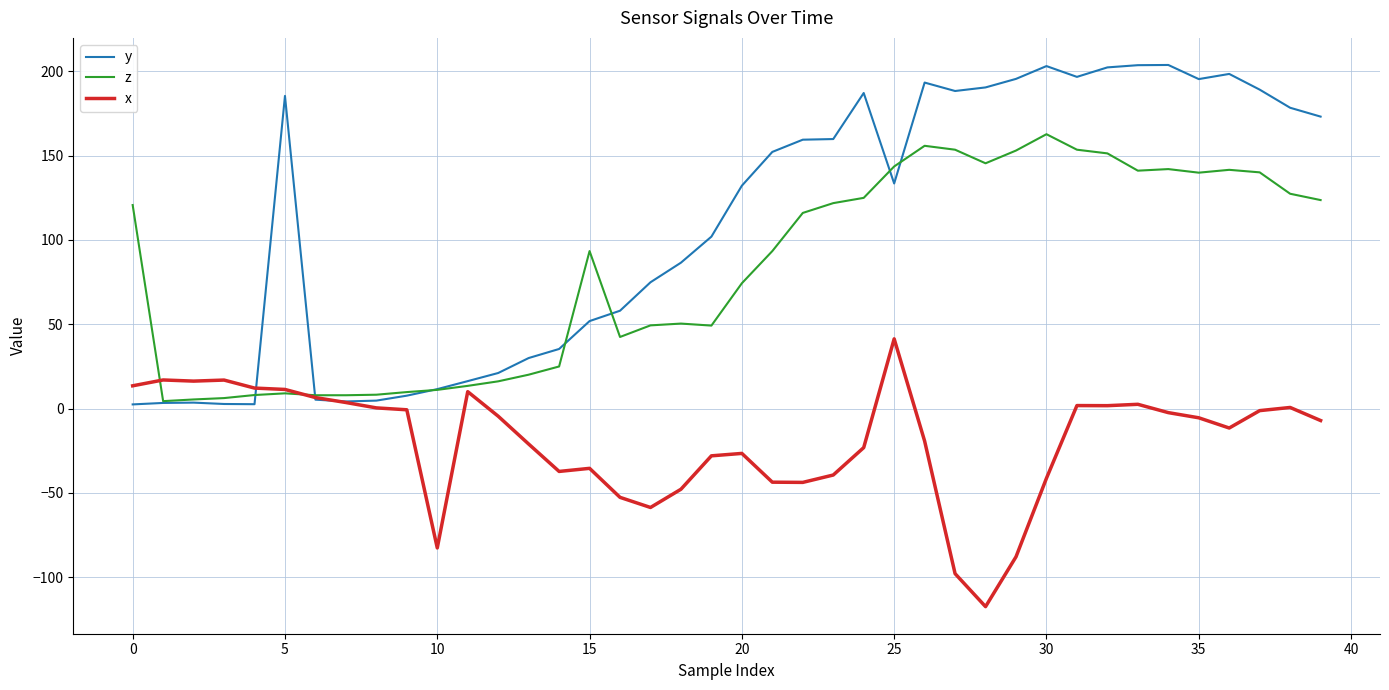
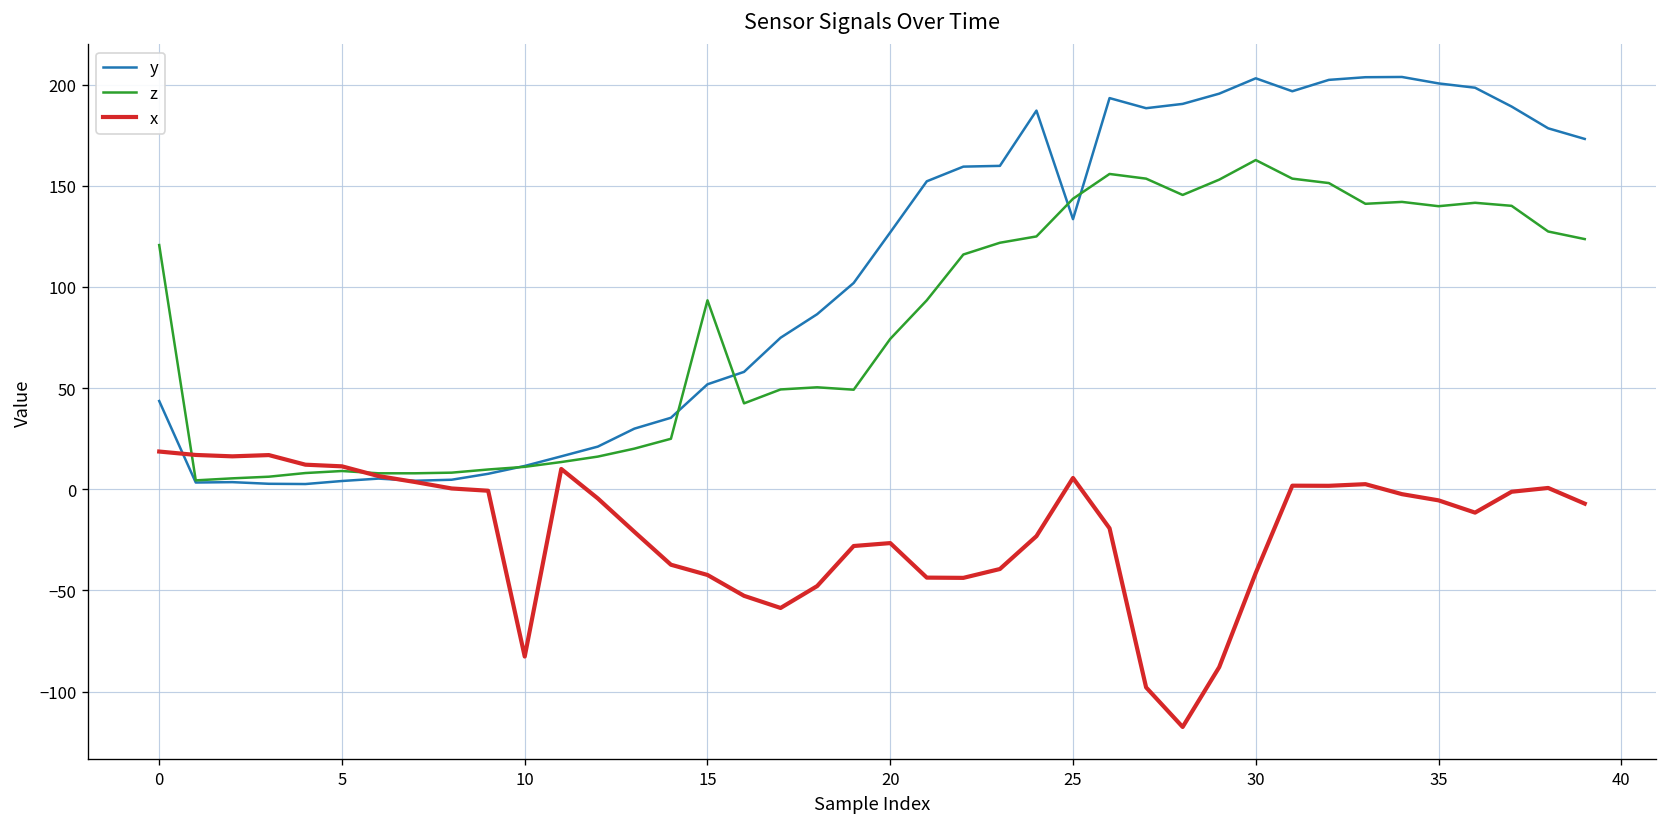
y, 0: 2 -> 44
x, 0: 13 -> 19
y, 5: 185 -> 4
x, 15: -35 -> -42
y, 20: 132 -> 127
x, 25: 41 -> 6
y, 35: 195 -> 201
